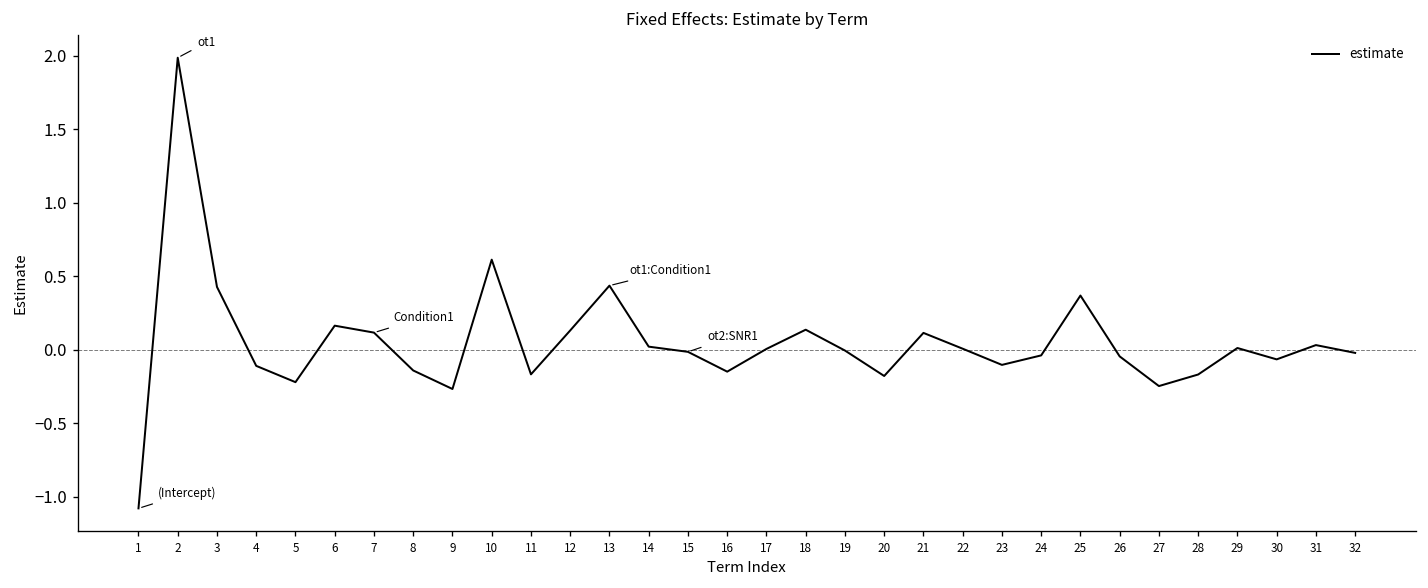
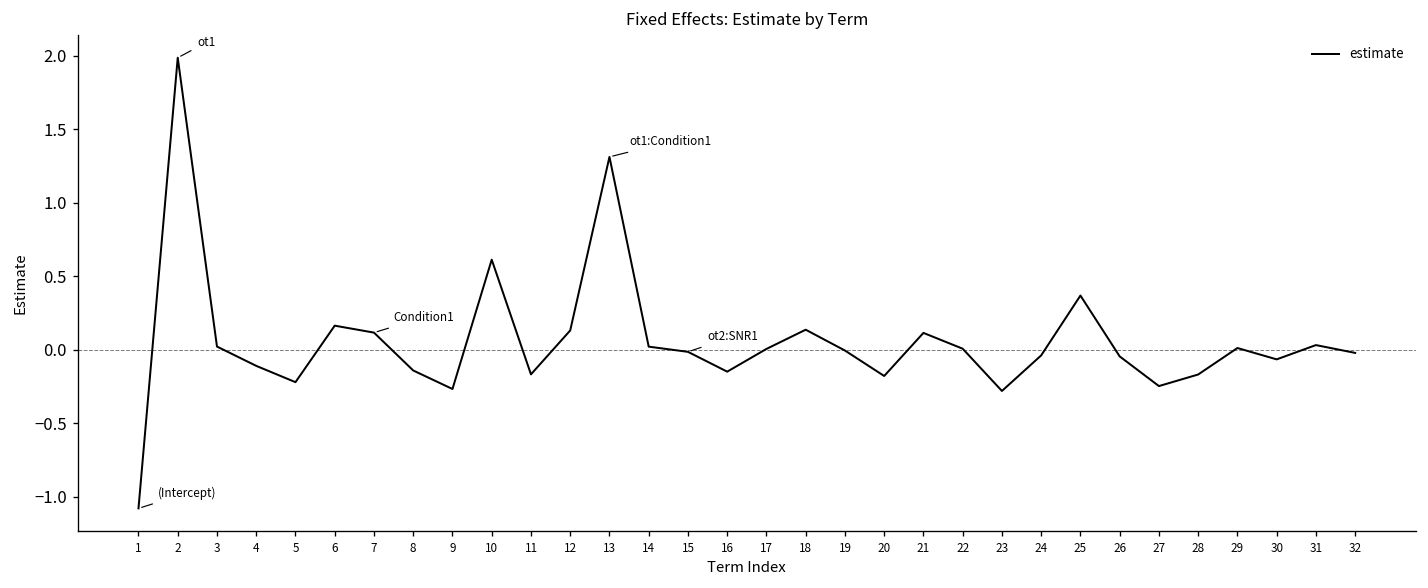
3: 0.43 -> 0.02
13: 0.44 -> 1.31
23: -0.10 -> -0.28
